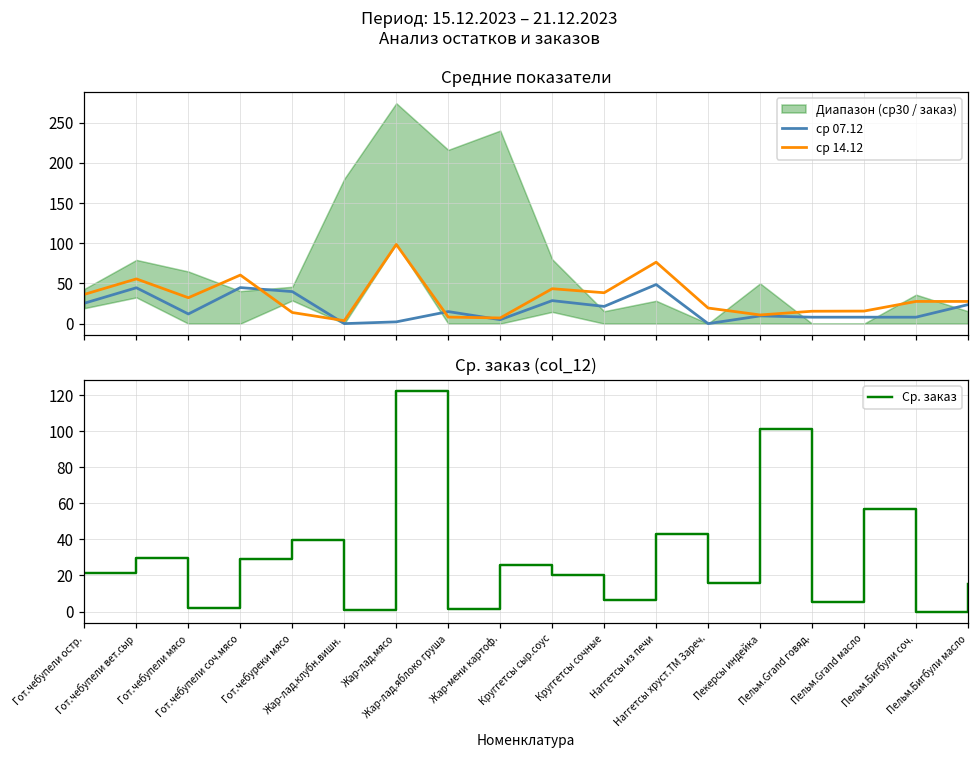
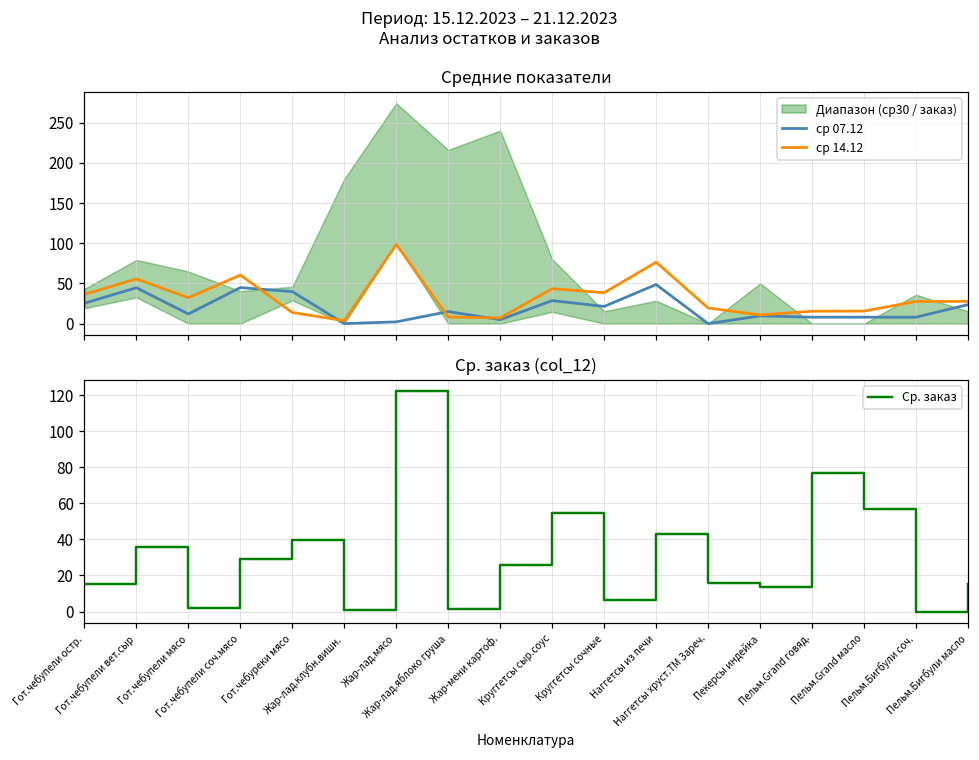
Ср. заказ (col_12), Гот.чебупели остр.: 22 -> 15
Ср. заказ (col_12), Гот.чебупели вет.сыр: 30 -> 36
Ср. заказ (col_12), Круггетсы сыр.соус: 20 -> 54
Ср. заказ (col_12), Пекерсы индейка: 101 -> 14
Ср. заказ (col_12), Пельм.Grand говяд.: 5 -> 77
